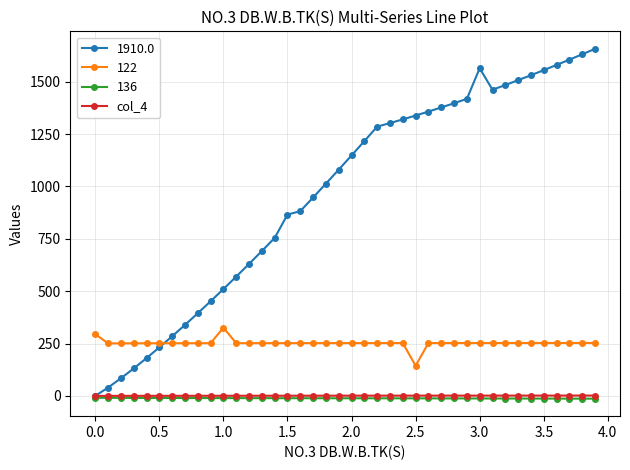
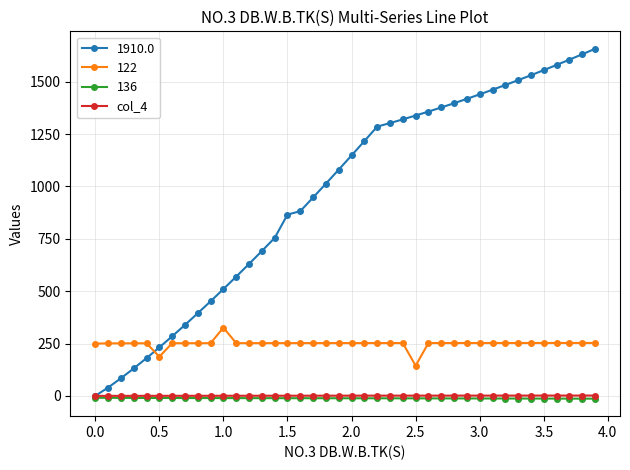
122, 0.0: 290 -> 250
122, 0.5: 250 -> 190
1910.0, 3.0: 1560 -> 1440
